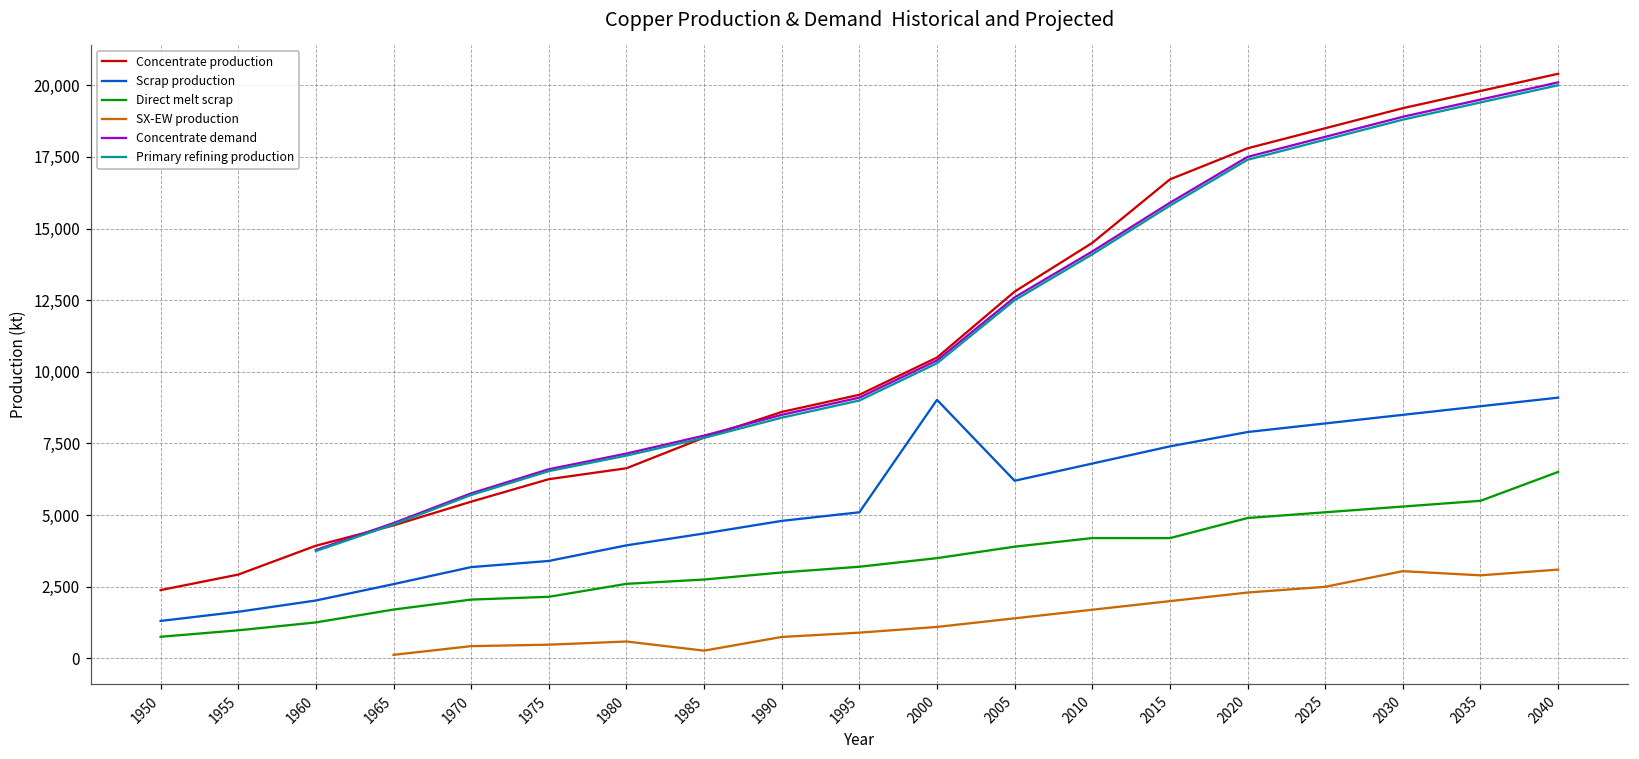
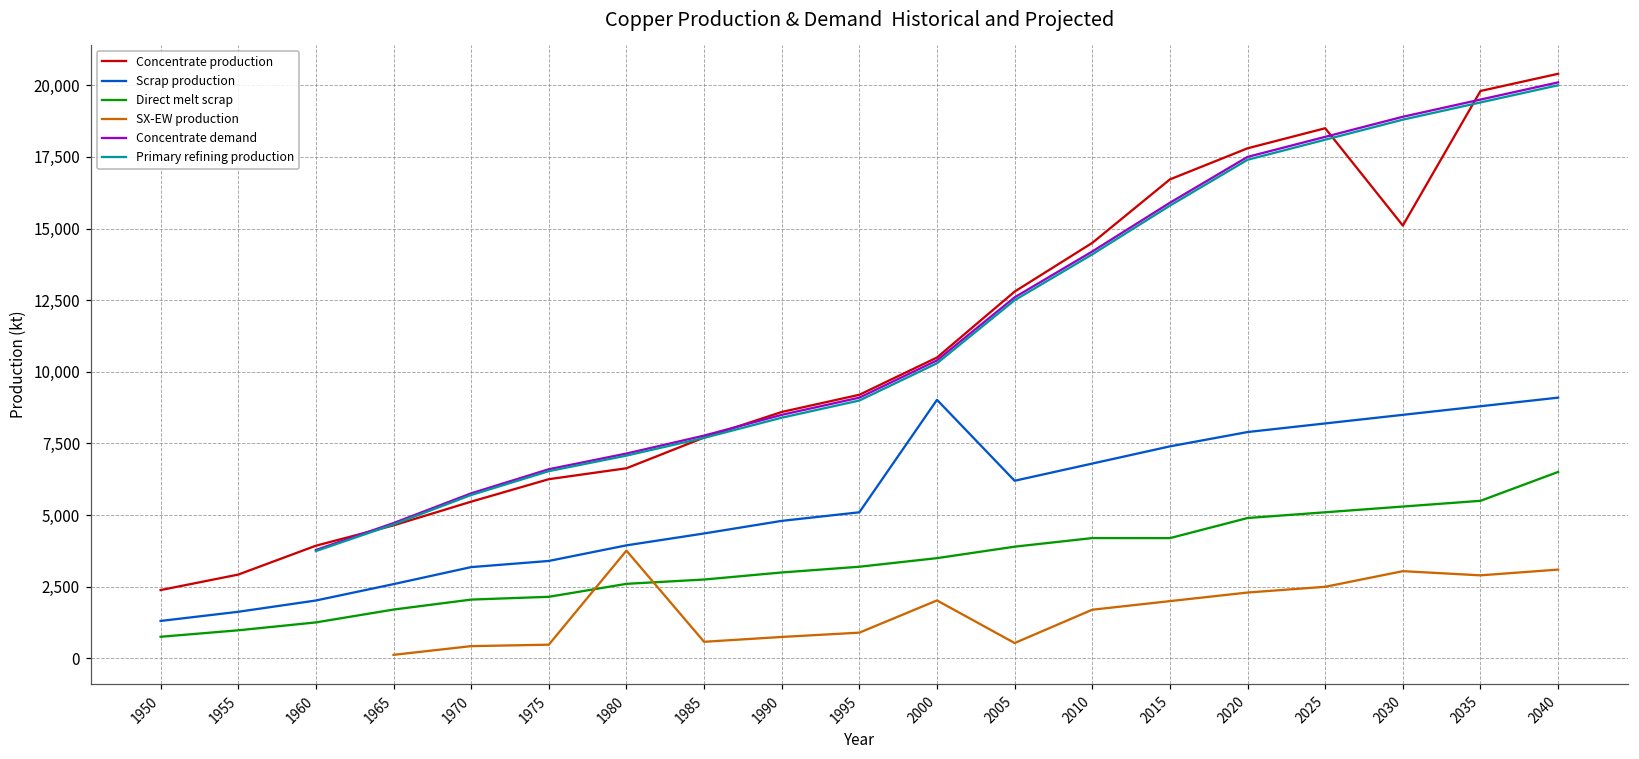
SX-EW production, 1980: 600 -> 3,800
SX-EW production, 1985: 300 -> 600
SX-EW production, 2000: 1,100 -> 2,000
SX-EW production, 2005: 1,400 -> 500
Concentrate production, 2030: 19,200 -> 15,100
